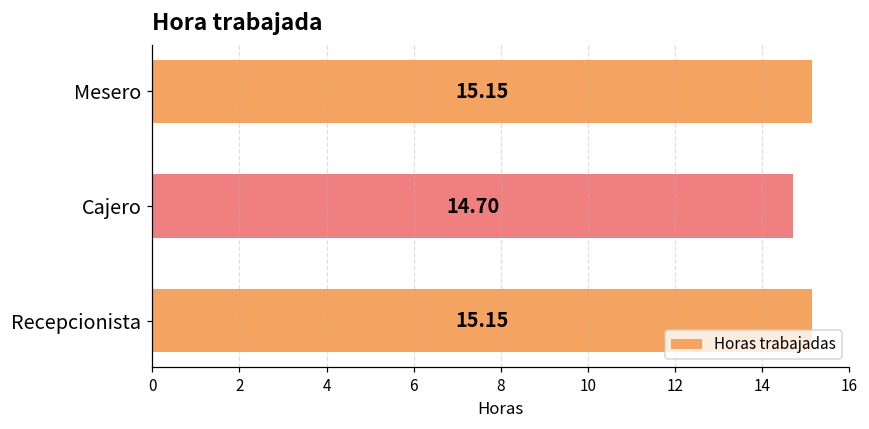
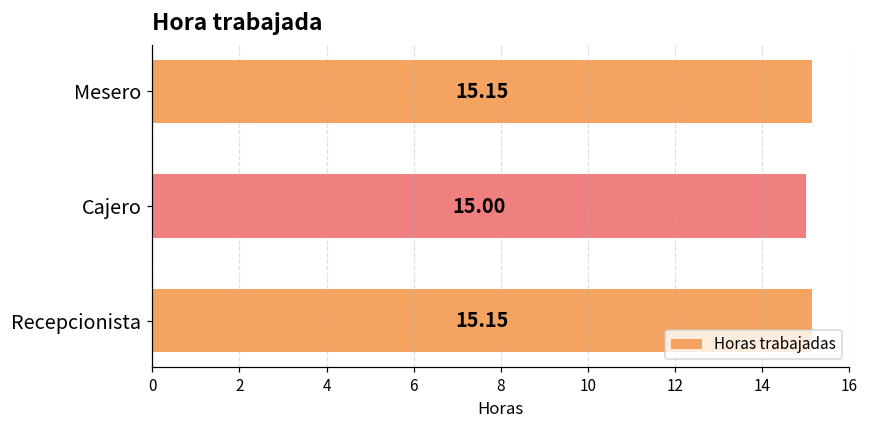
Cajero: 14.70 -> 15.00
